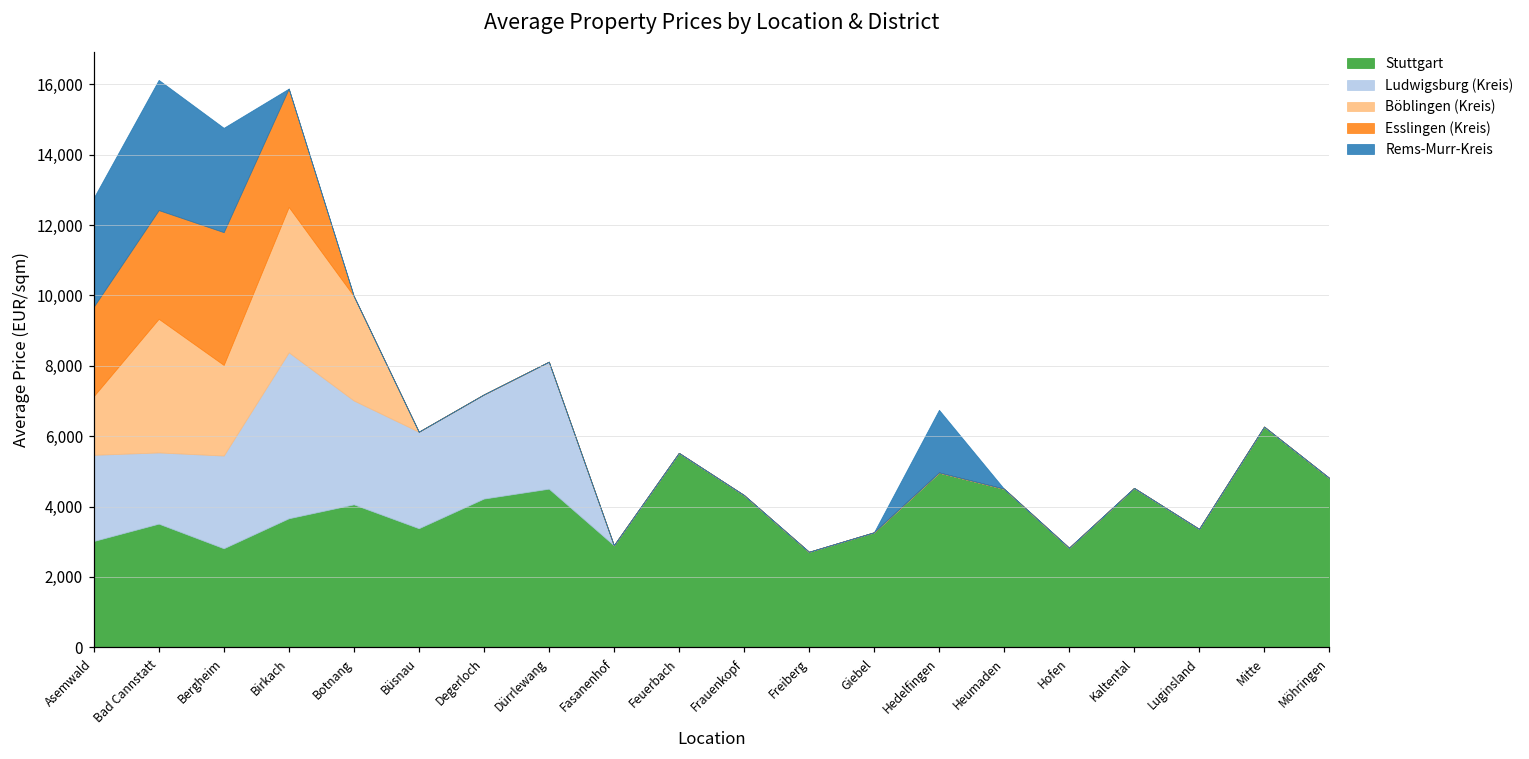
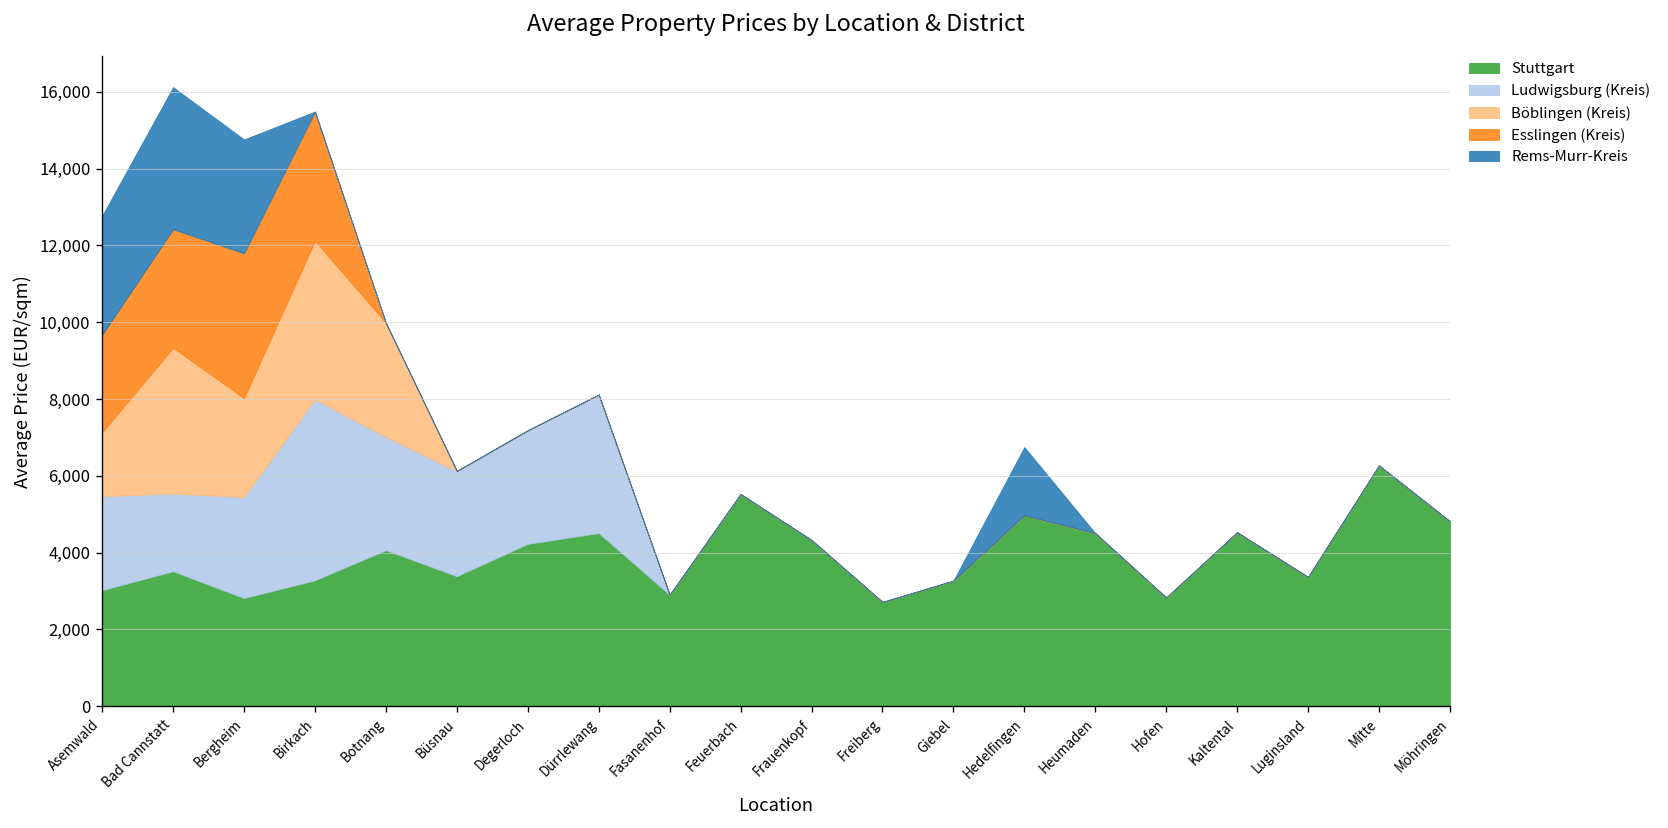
Stuttgart, Birkach: 3,700 -> 3,300
